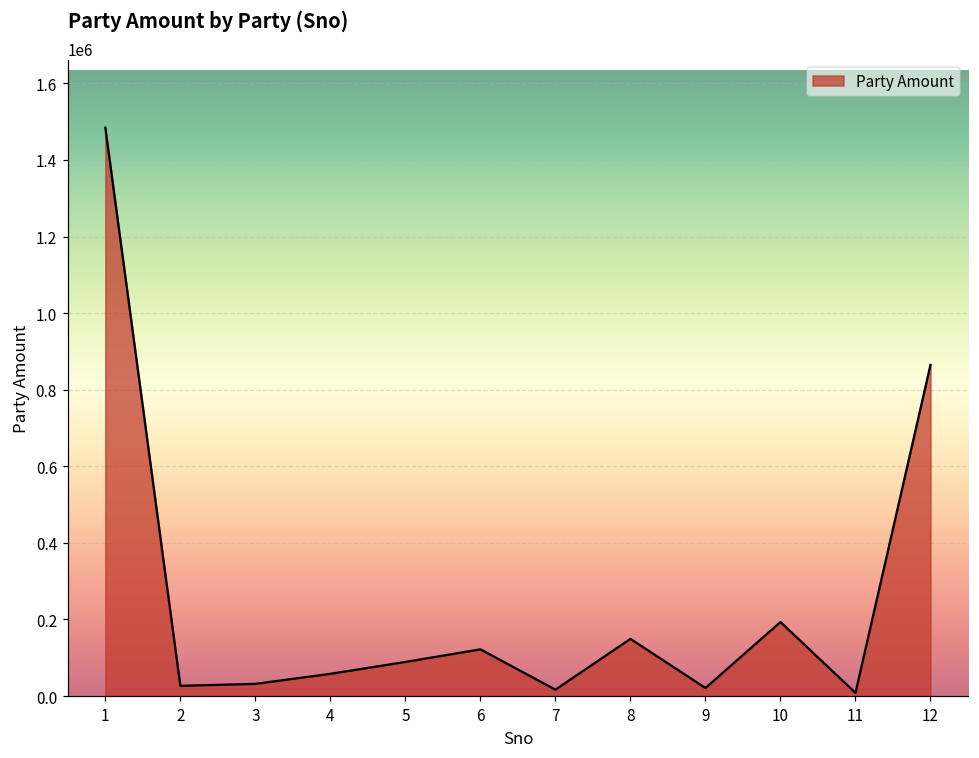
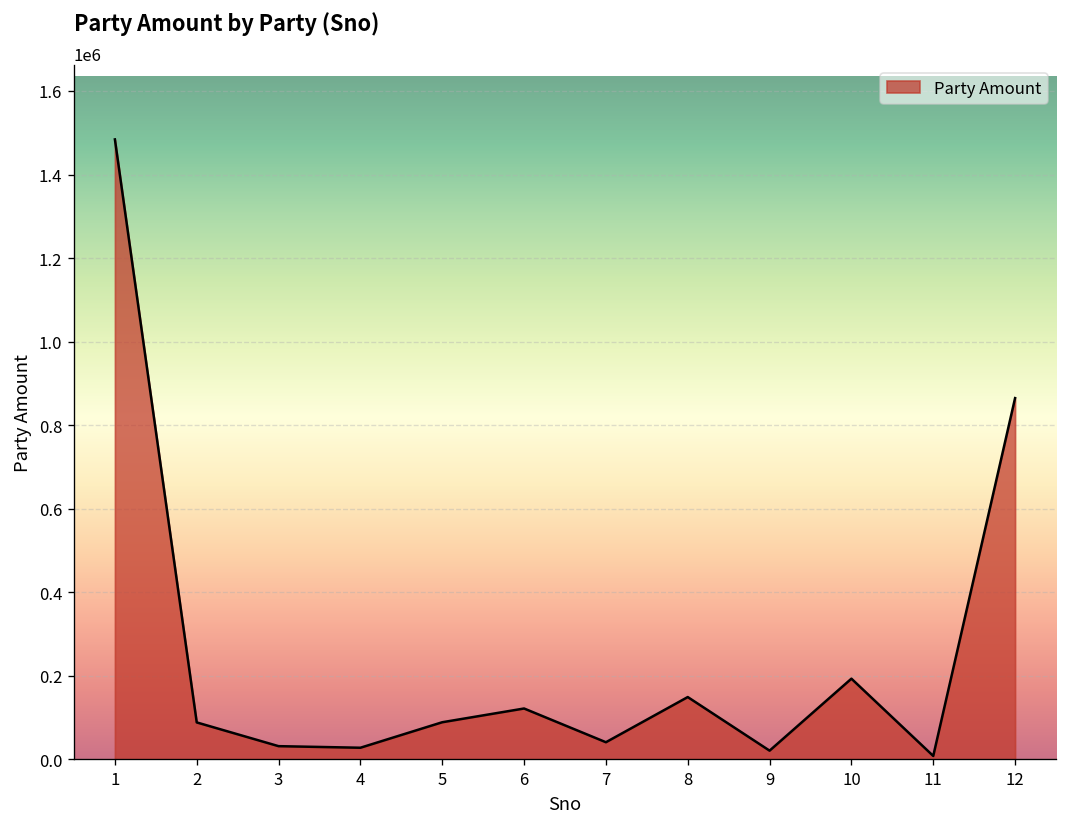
2: 30000 -> 90000
4: 60000 -> 30000
7: 20000 -> 40000
